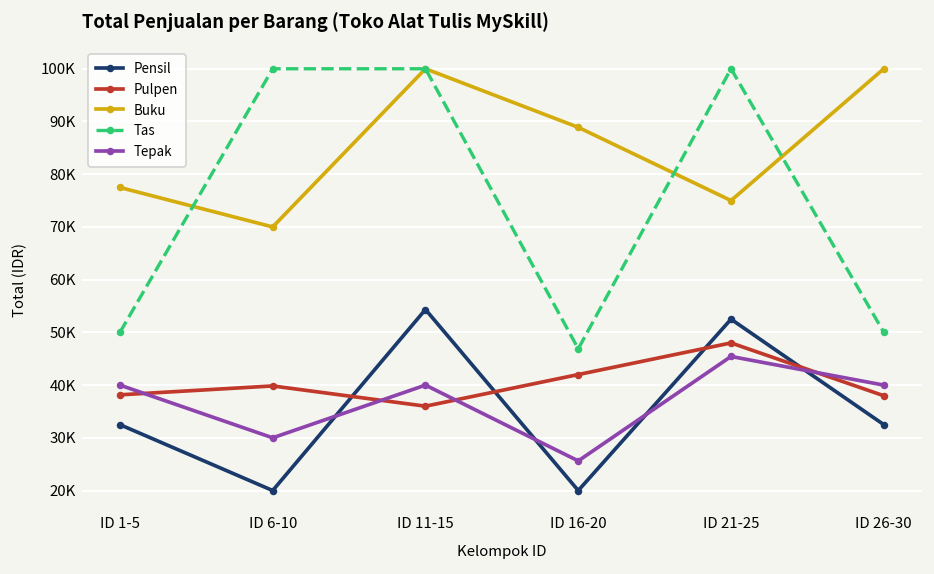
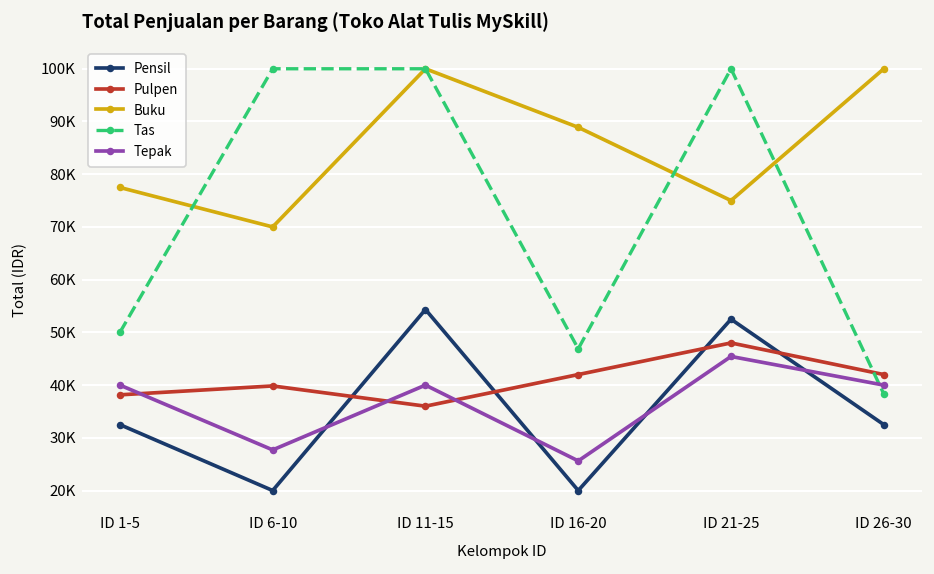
Tepak, ID 6-10: 30000 -> 28000
Pulpen, ID 26-30: 38000 -> 42000
Tas, ID 26-30: 50000 -> 38000
